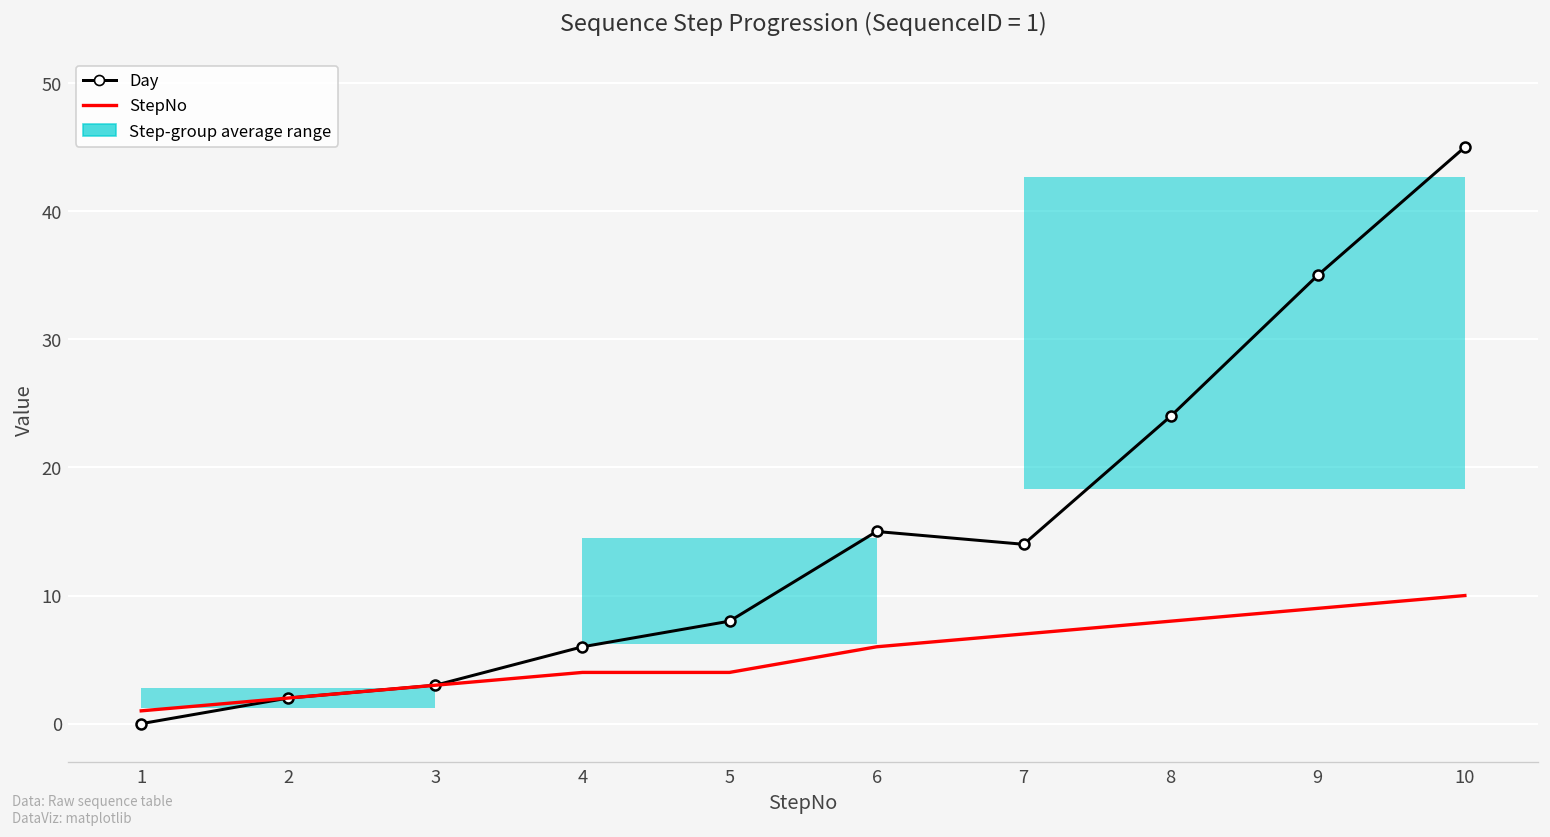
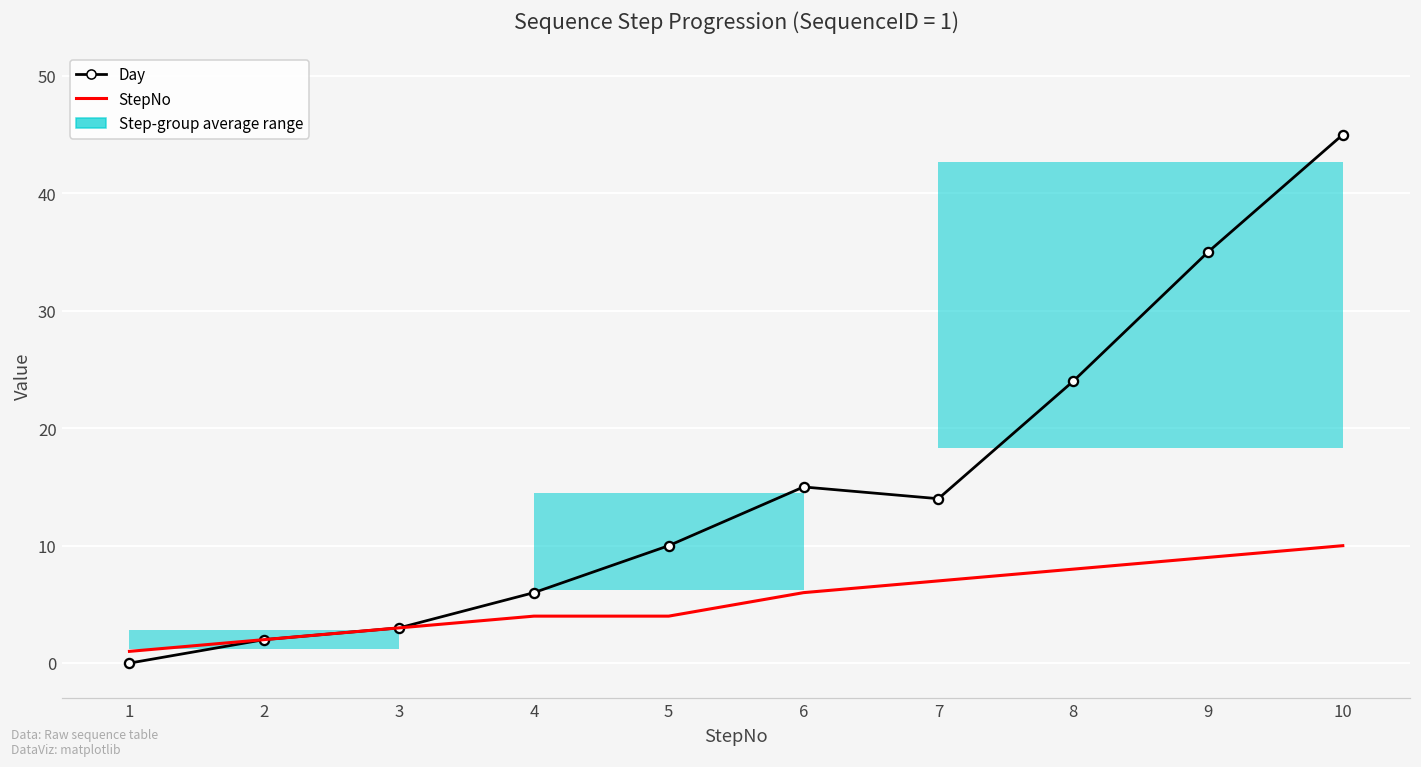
Day, 5: 8 -> 10
